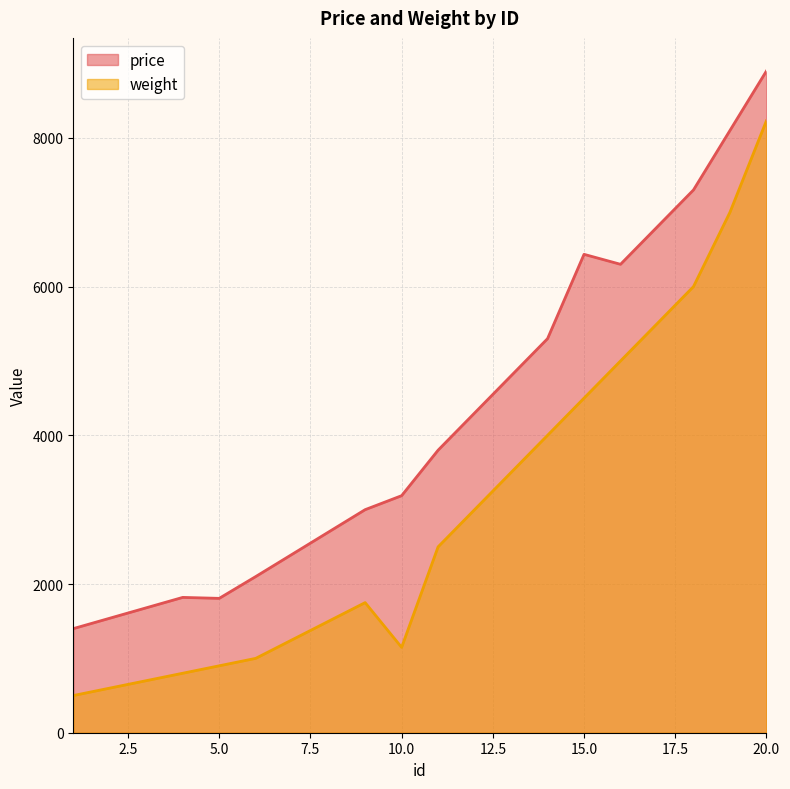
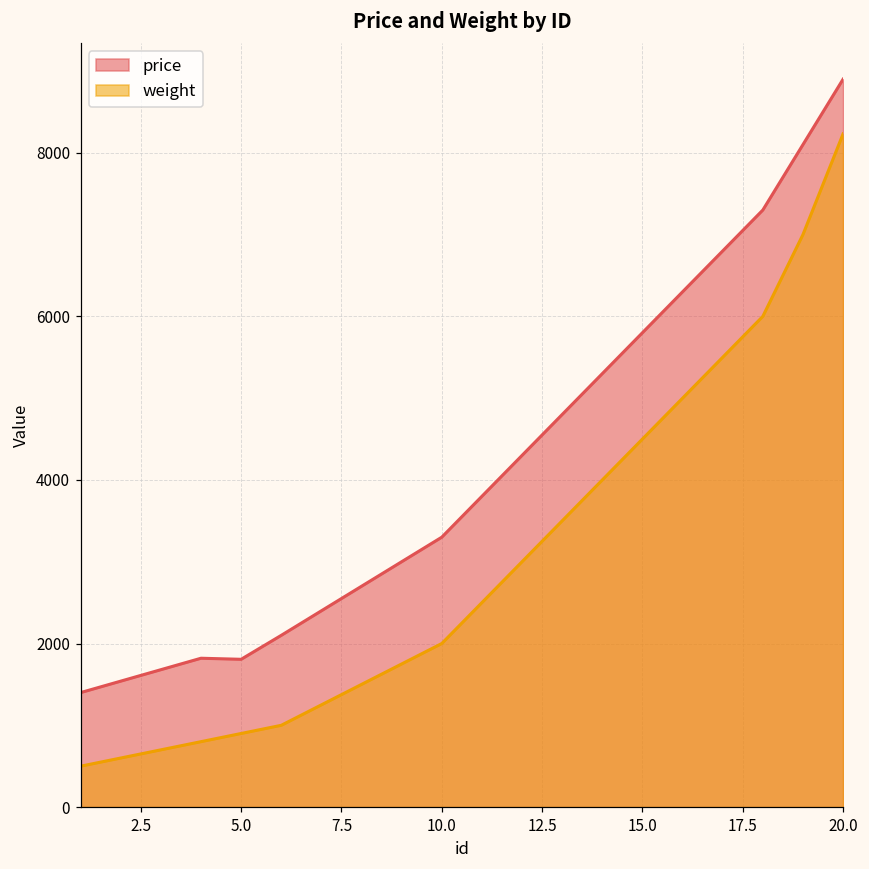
price, 10.0: 3200 -> 3300
weight, 10.0: 1100 -> 2000
price, 15.0: 6400 -> 5800
